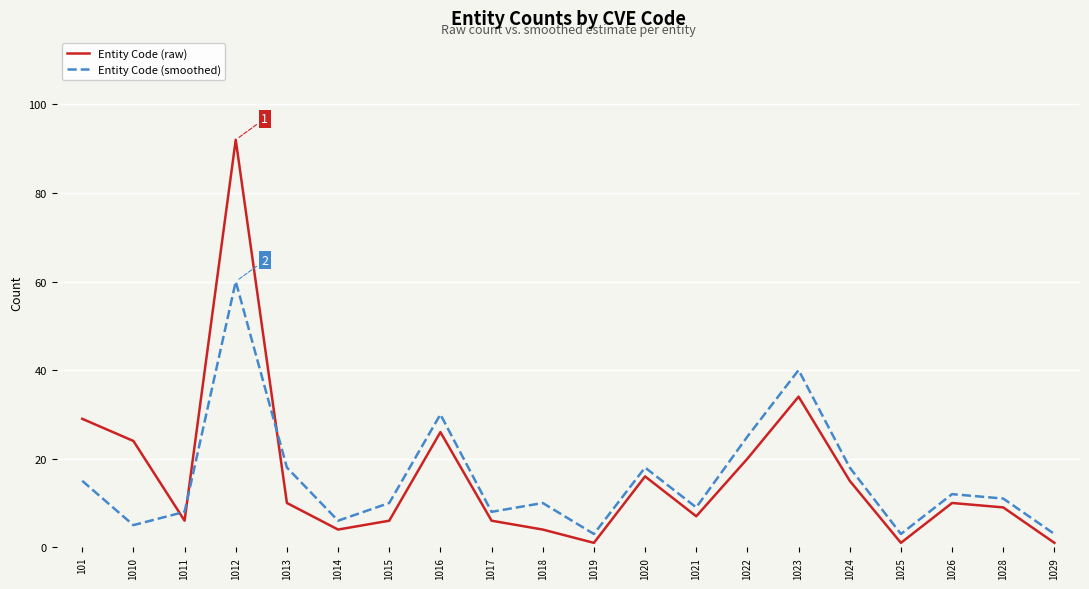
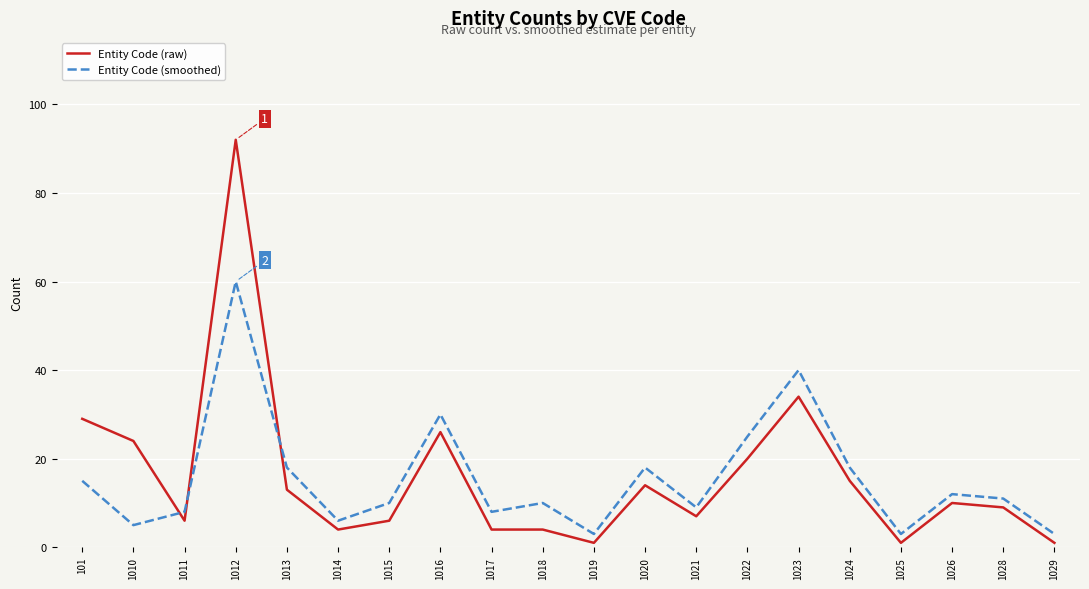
Entity Code (raw), 1013: 10 -> 13
Entity Code (raw), 1017: 6 -> 4
Entity Code (raw), 1020: 16 -> 14
